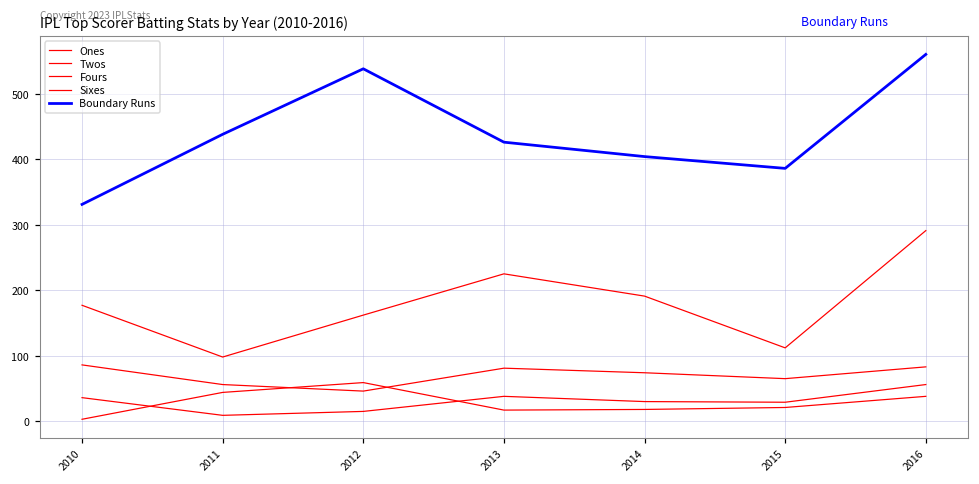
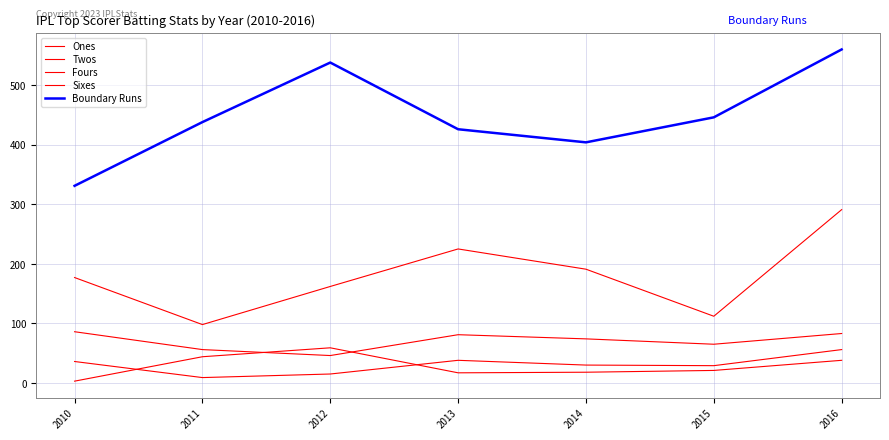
Boundary Runs, 2015: 390 -> 450
